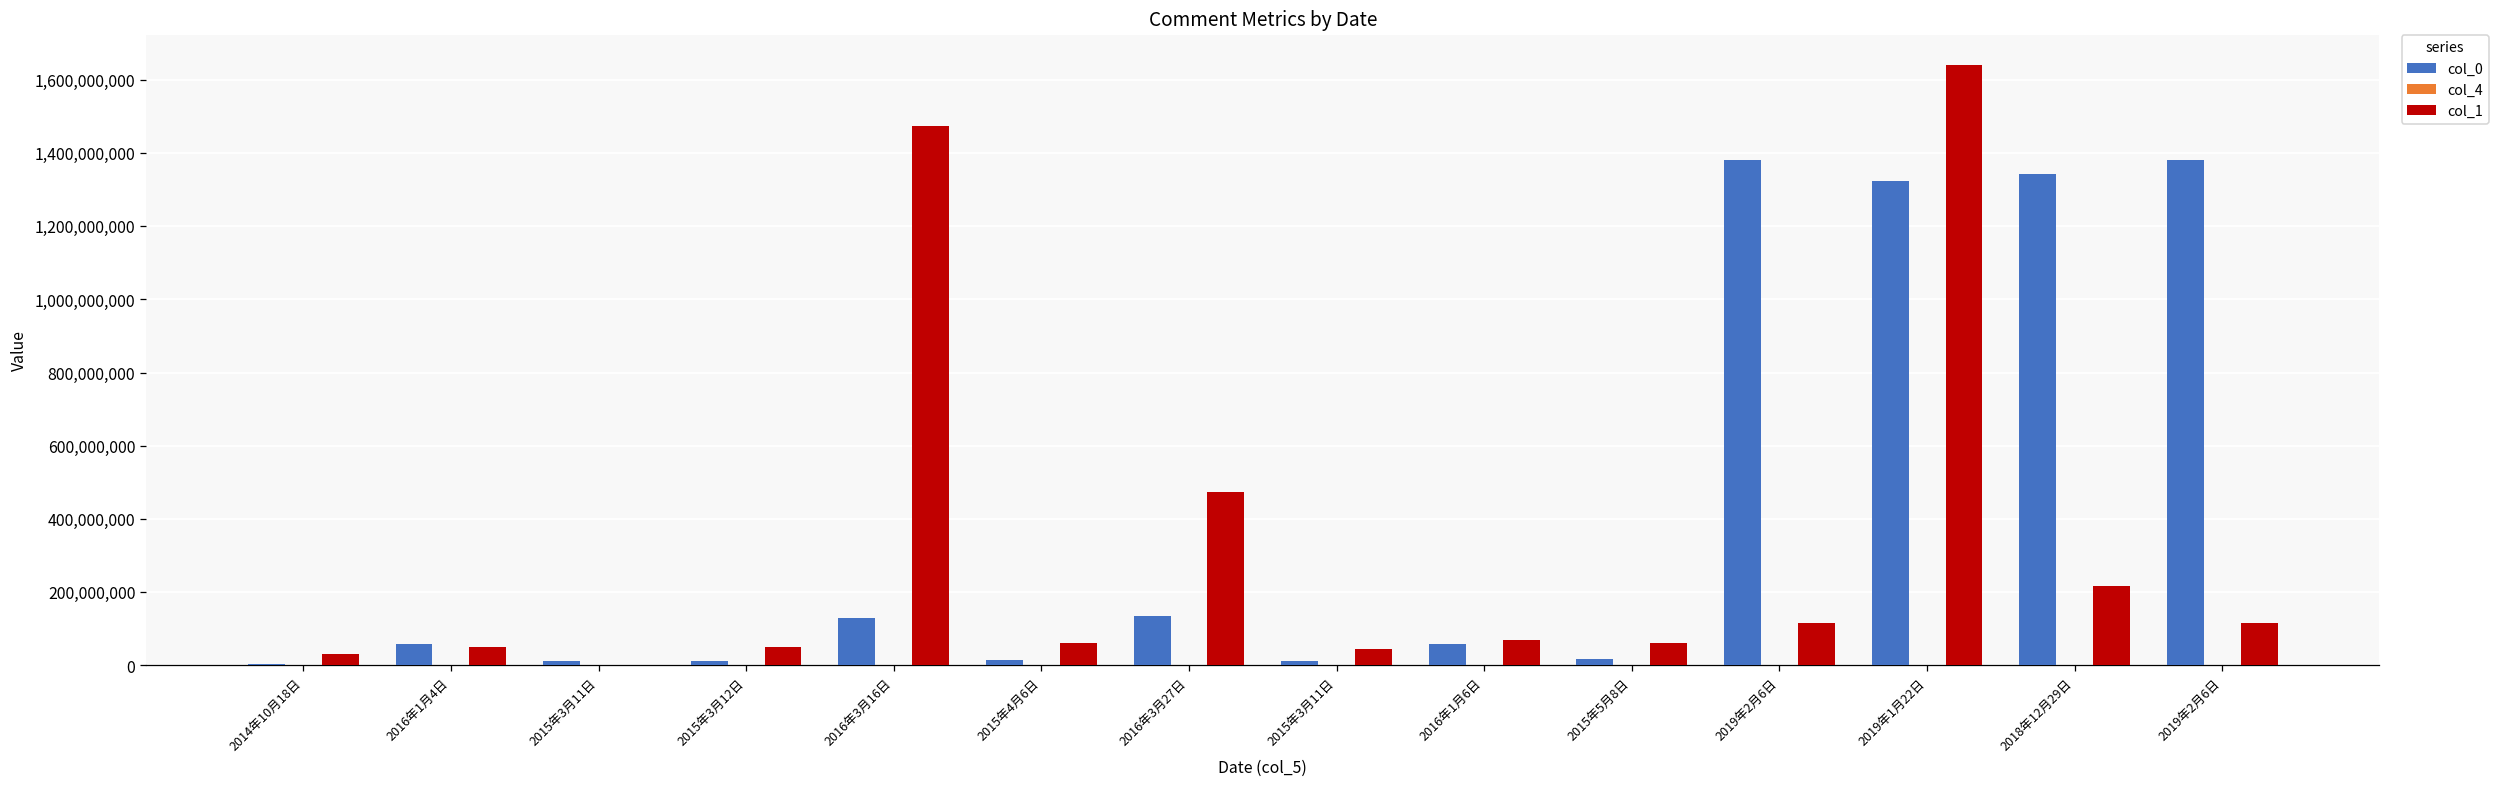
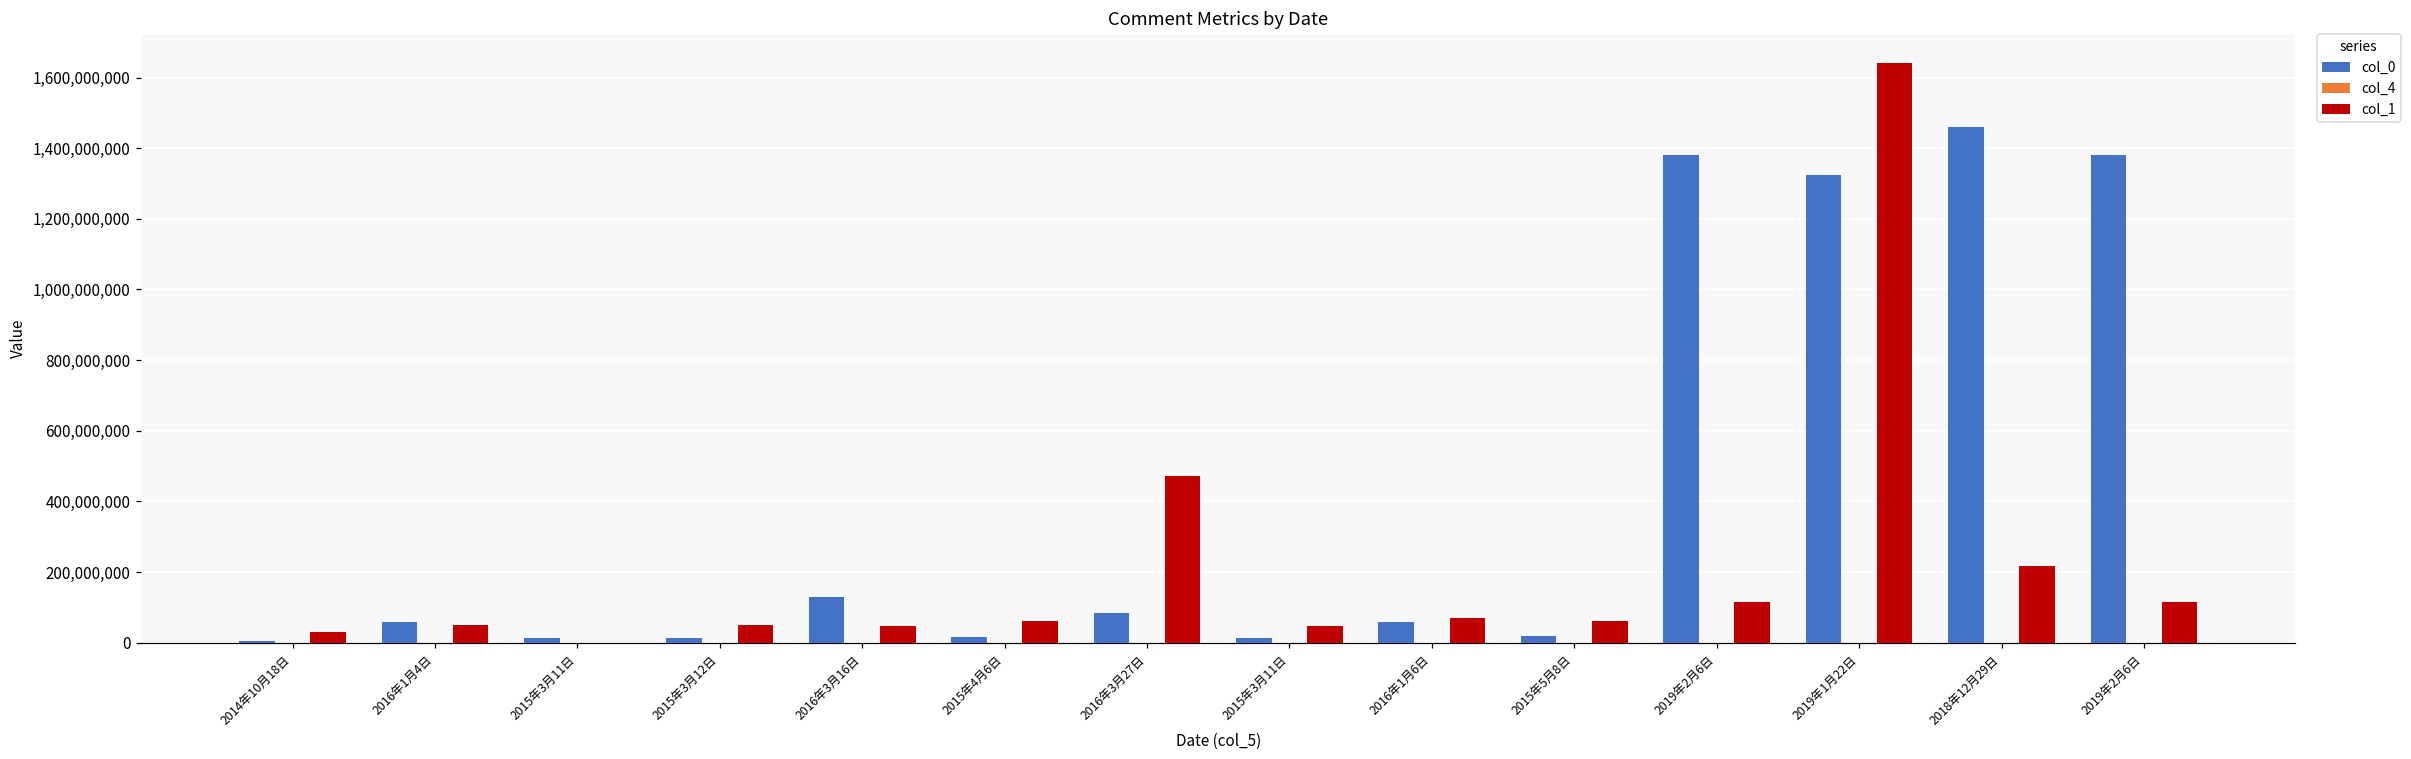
col_1, 2016年3月16日: 1,470,000,000 -> 50,000,000
col_0, 2016年3月27日: 130,000,000 -> 80,000,000
col_0, 2018年12月29日: 1,340,000,000 -> 1,460,000,000
